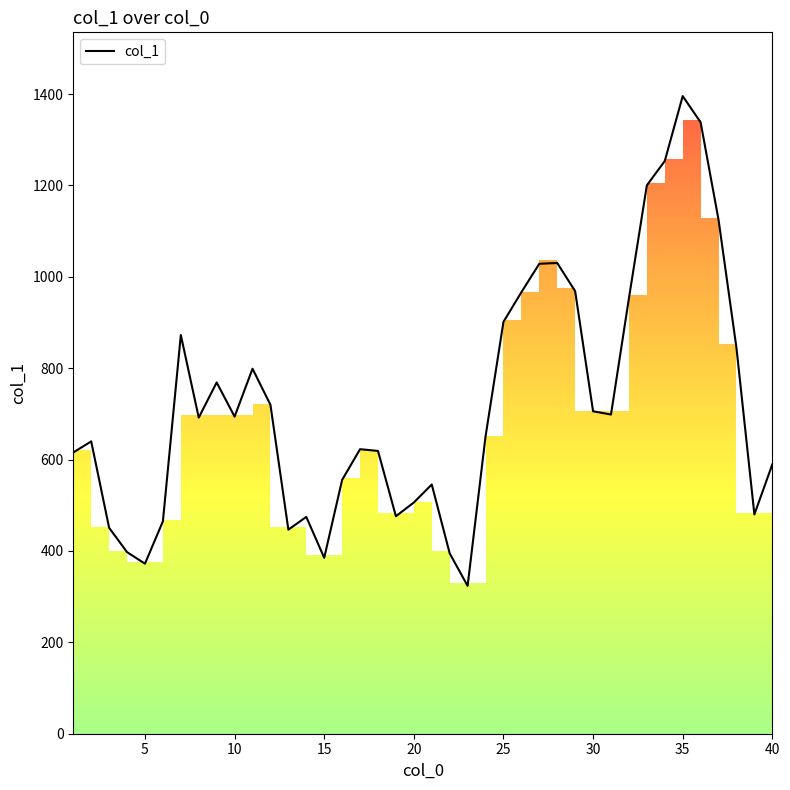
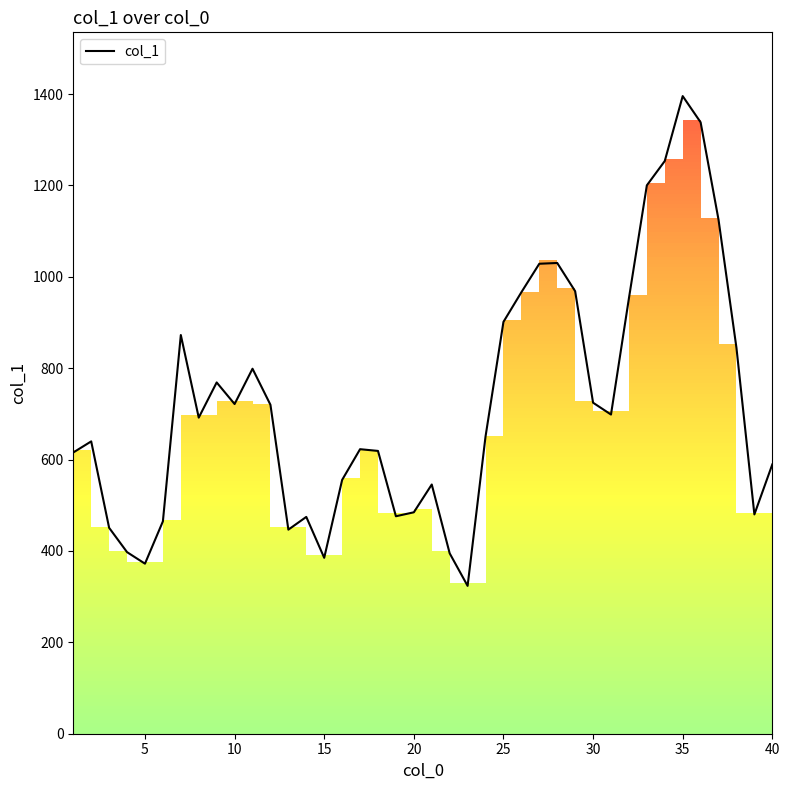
col_1, 10: 690 -> 720
col_1, 20: 510 -> 480
col_1, 30: 710 -> 720
